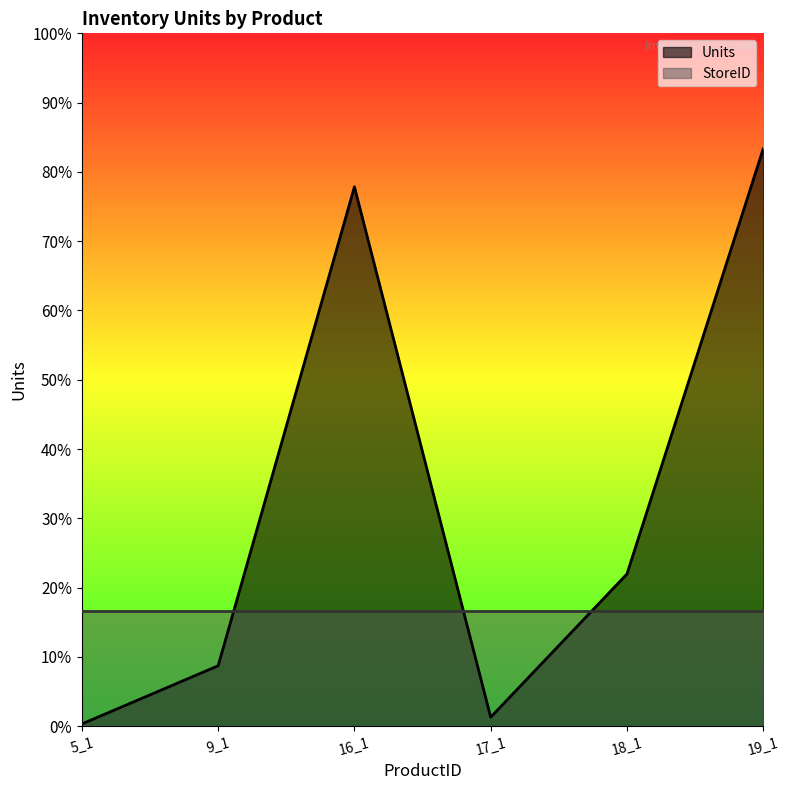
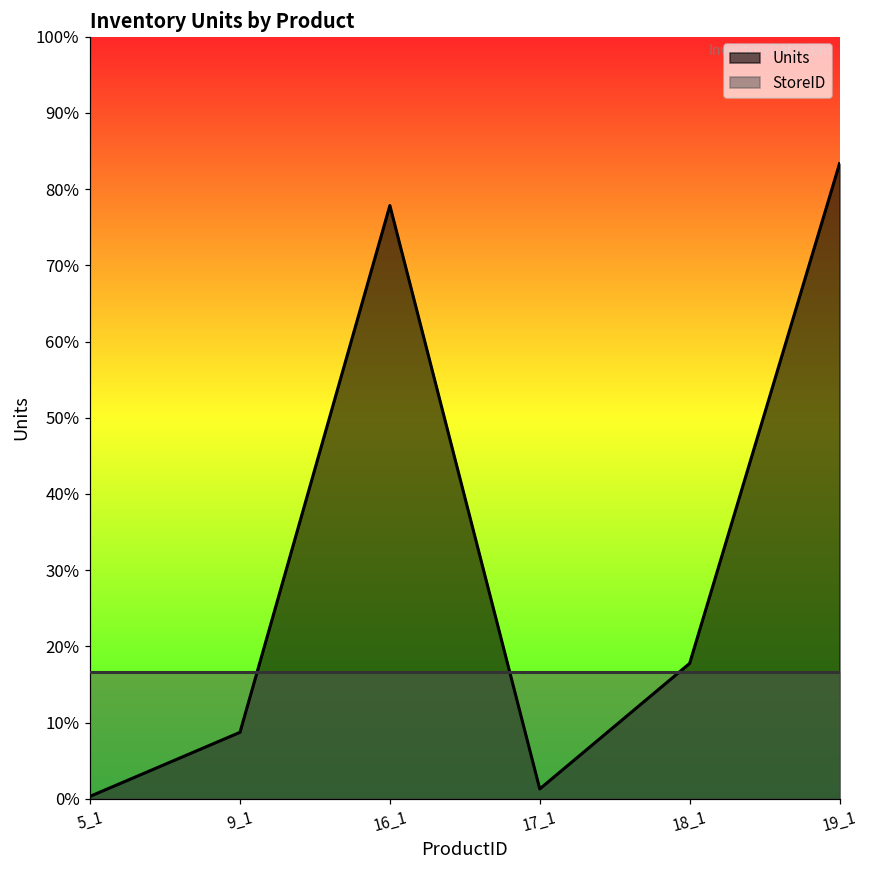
Units, 18_1: 22% -> 18%
